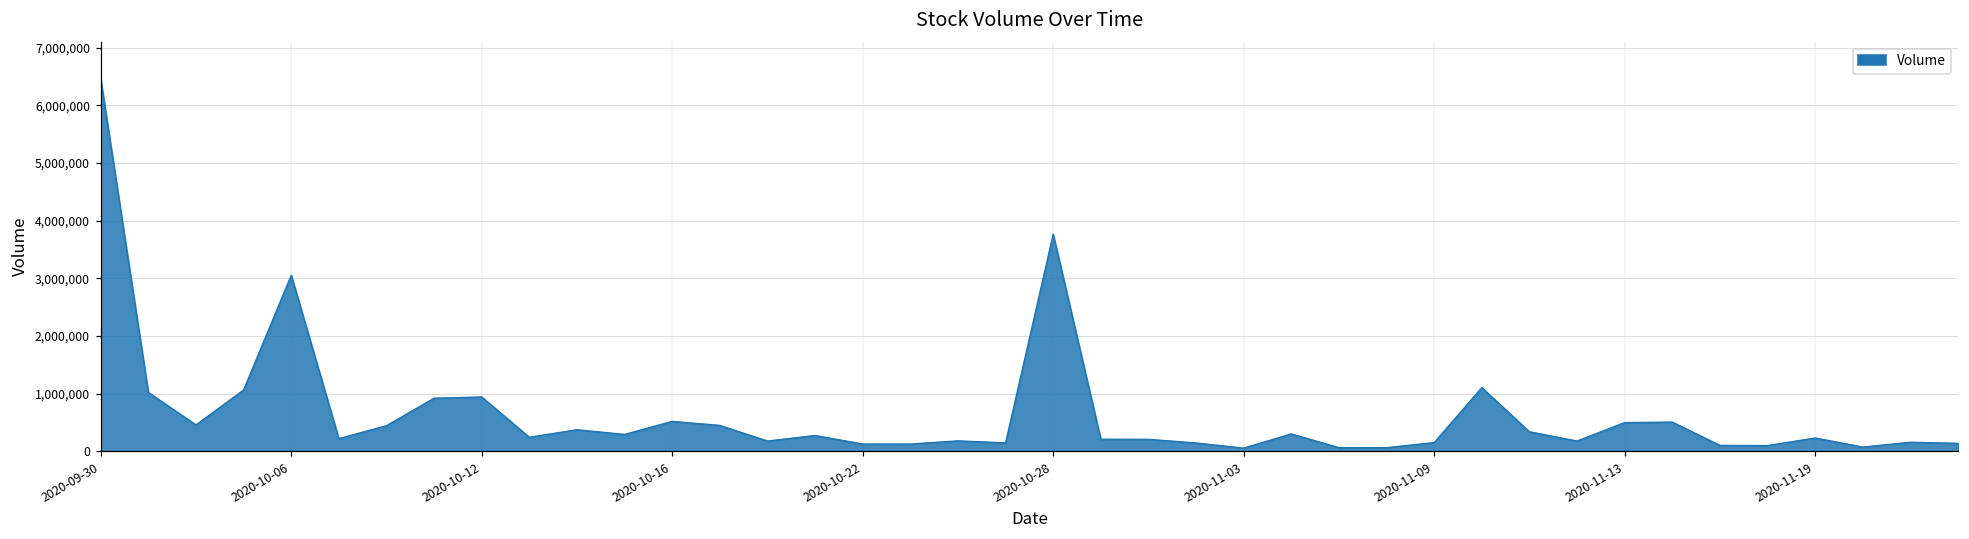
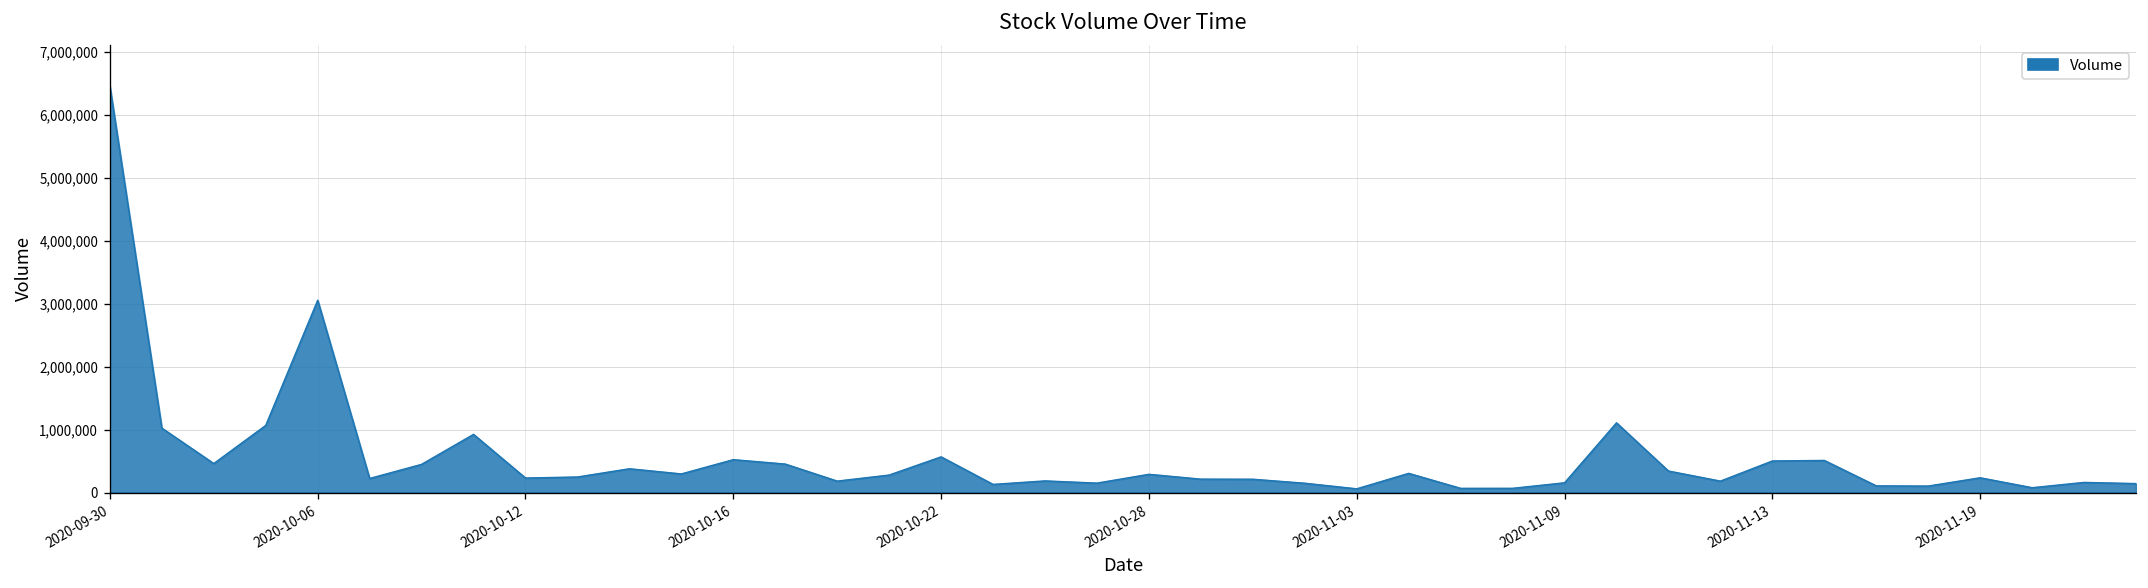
2020-10-12: 900,000 -> 200,000
2020-10-22: 100,000 -> 600,000
2020-10-28: 3,800,000 -> 300,000
